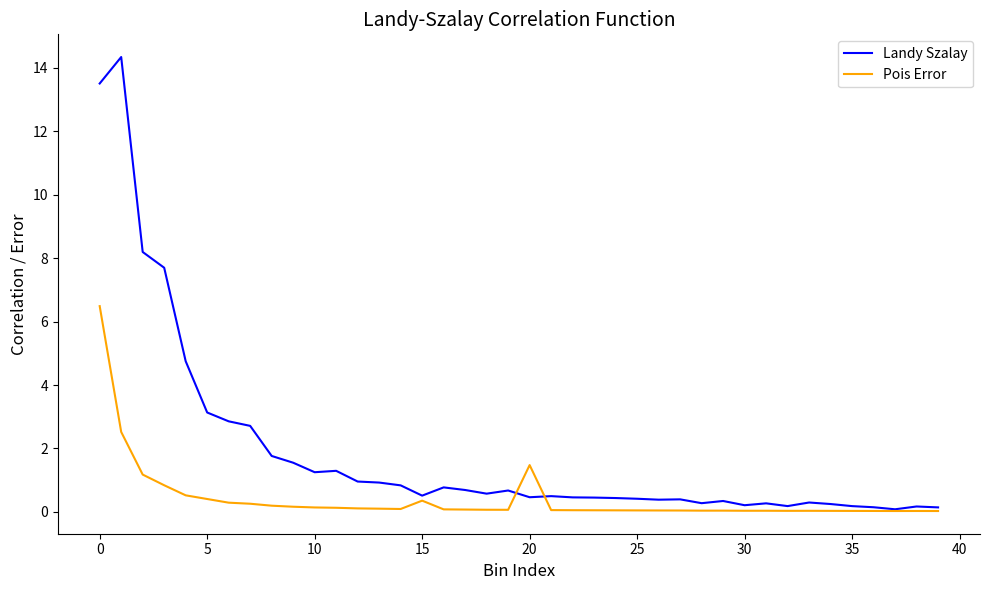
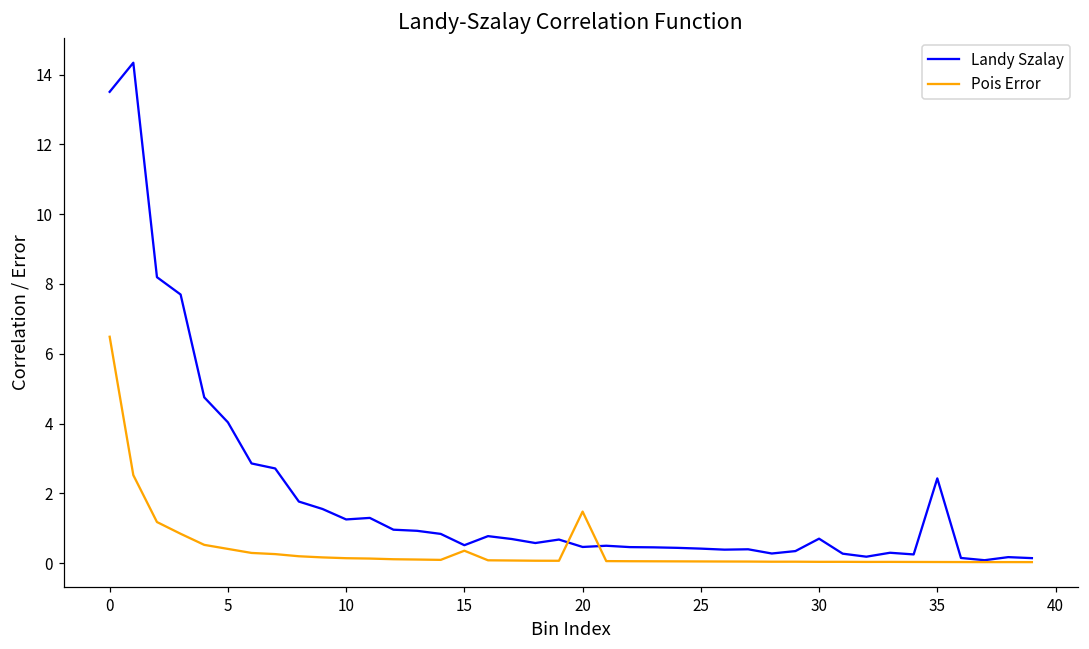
Landy Szalay, 5: 3.1 -> 4.0
Landy Szalay, 30: 0.2 -> 0.7
Landy Szalay, 35: 0.2 -> 2.4
